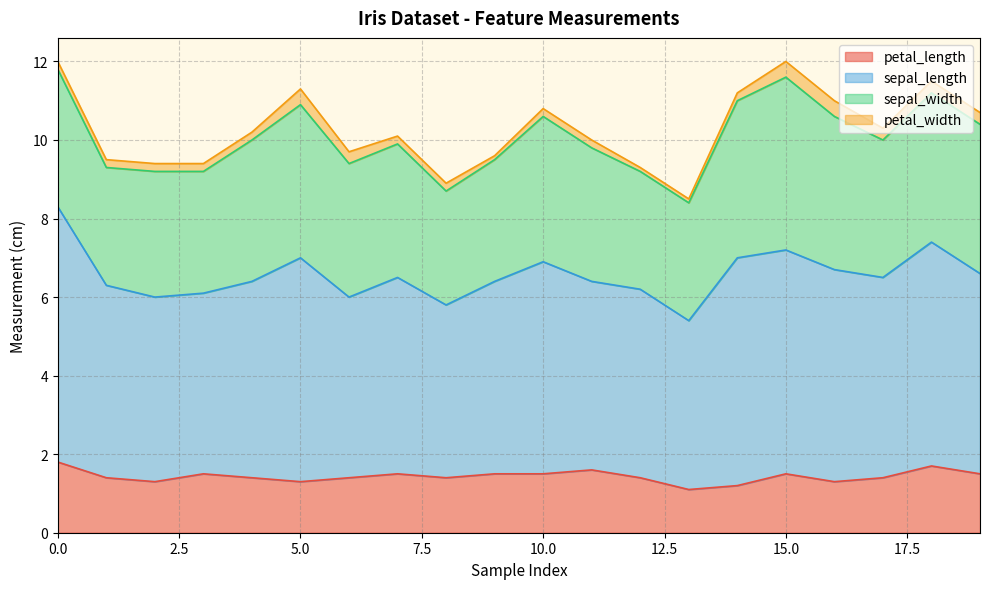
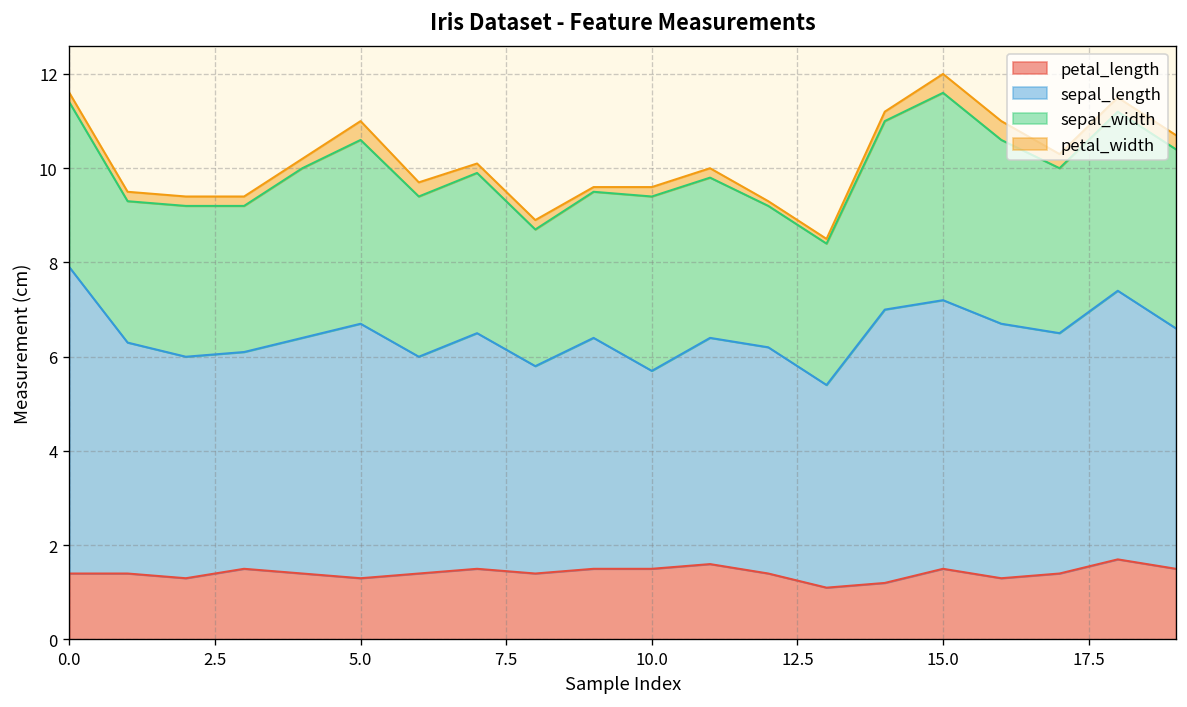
petal_length, 0.0: 1.8 -> 1.4
sepal_length, 5.0: 5.7 -> 5.4
sepal_length, 10.0: 5.4 -> 4.2
